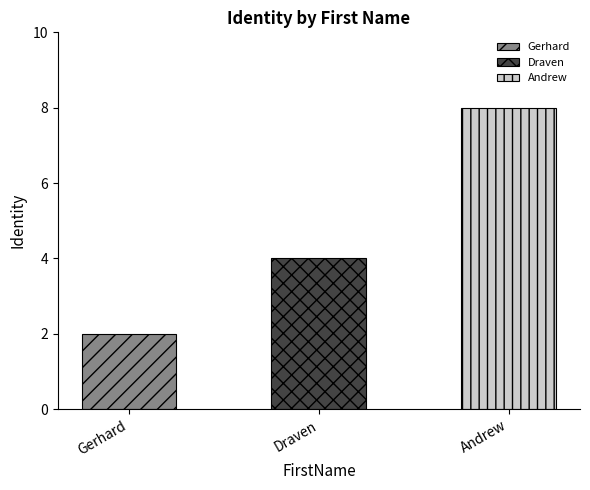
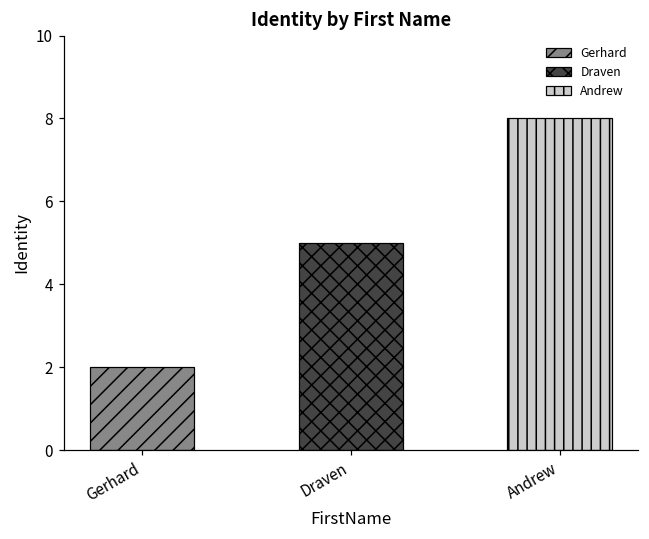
Draven: 4 -> 5
